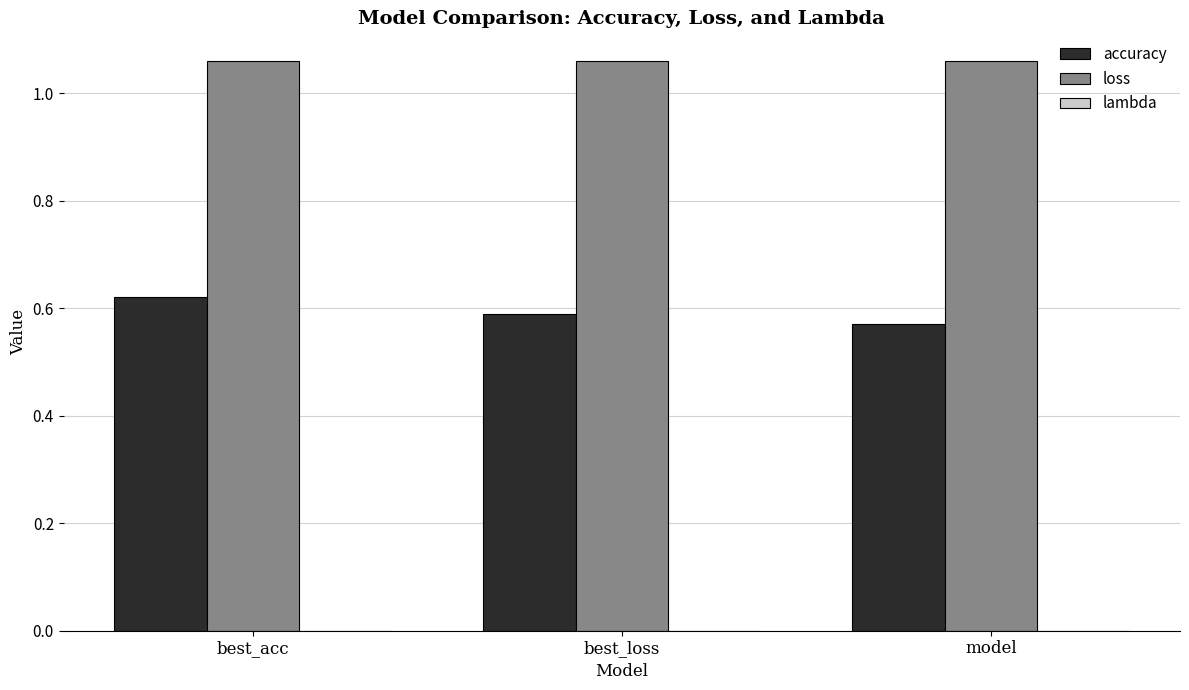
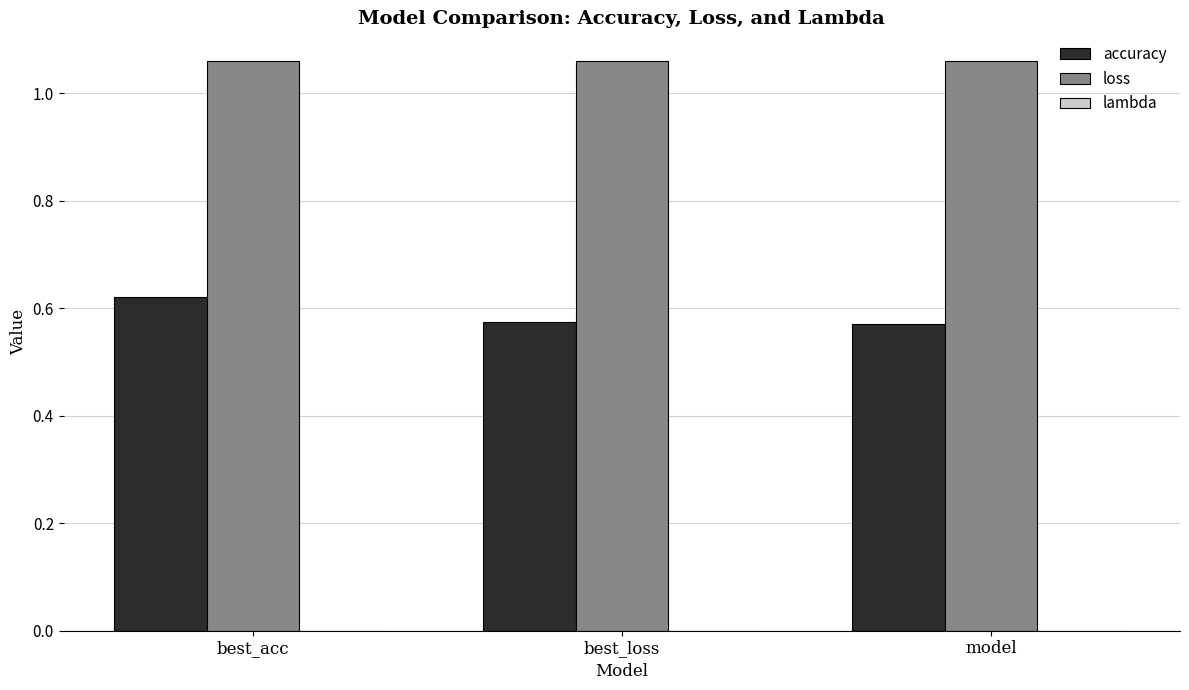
accuracy, best_loss: 0.59 -> 0.57
